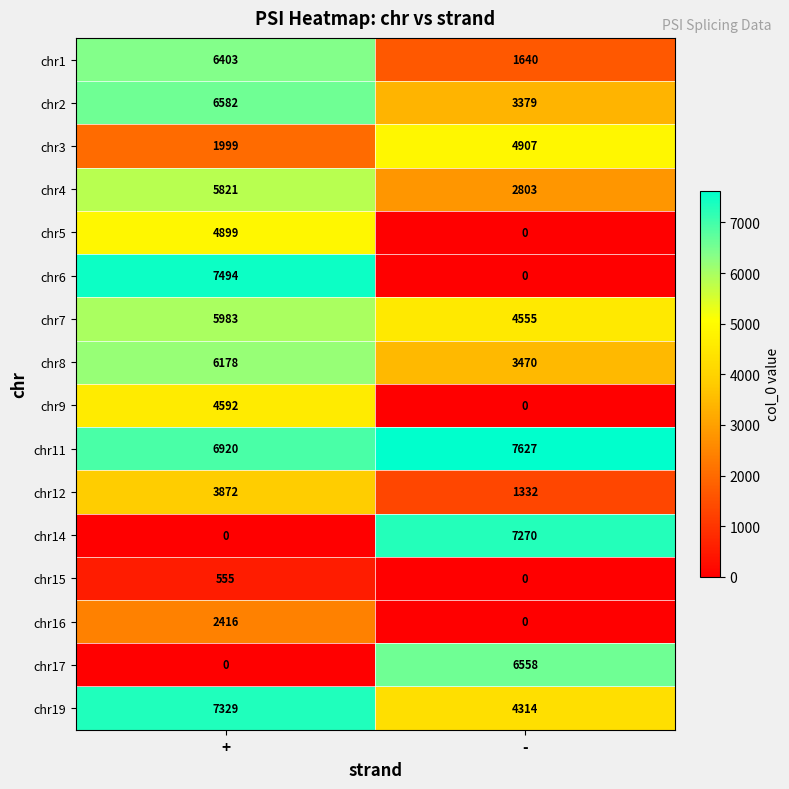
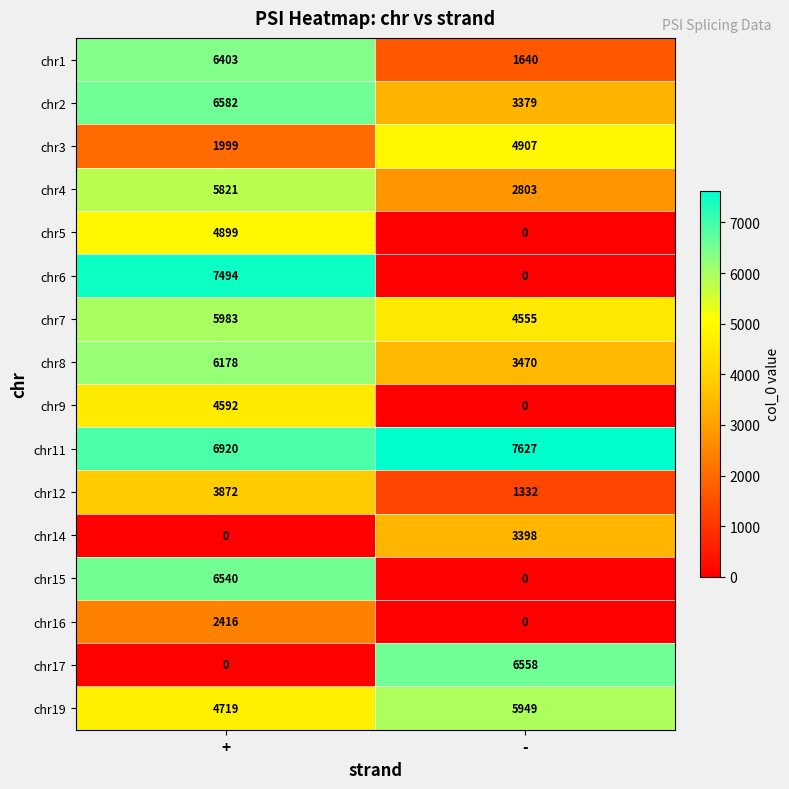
chr14, -: 7270 -> 3398
chr15, +: 555 -> 6540
chr19, +: 7329 -> 4719
chr19, -: 4314 -> 5949
